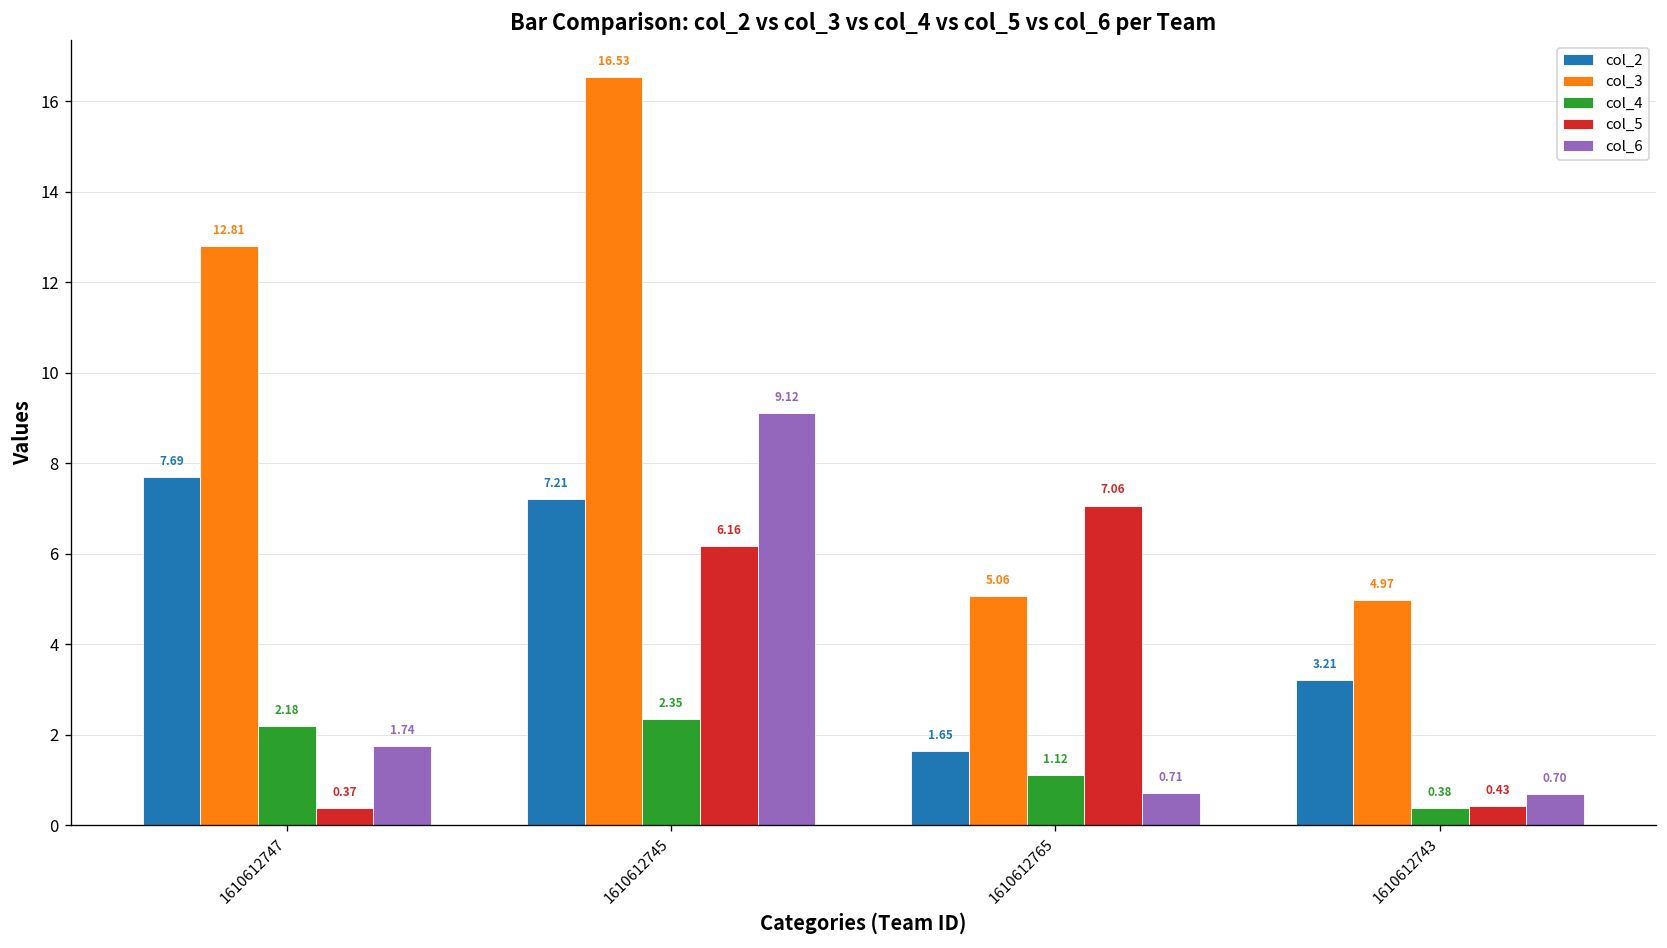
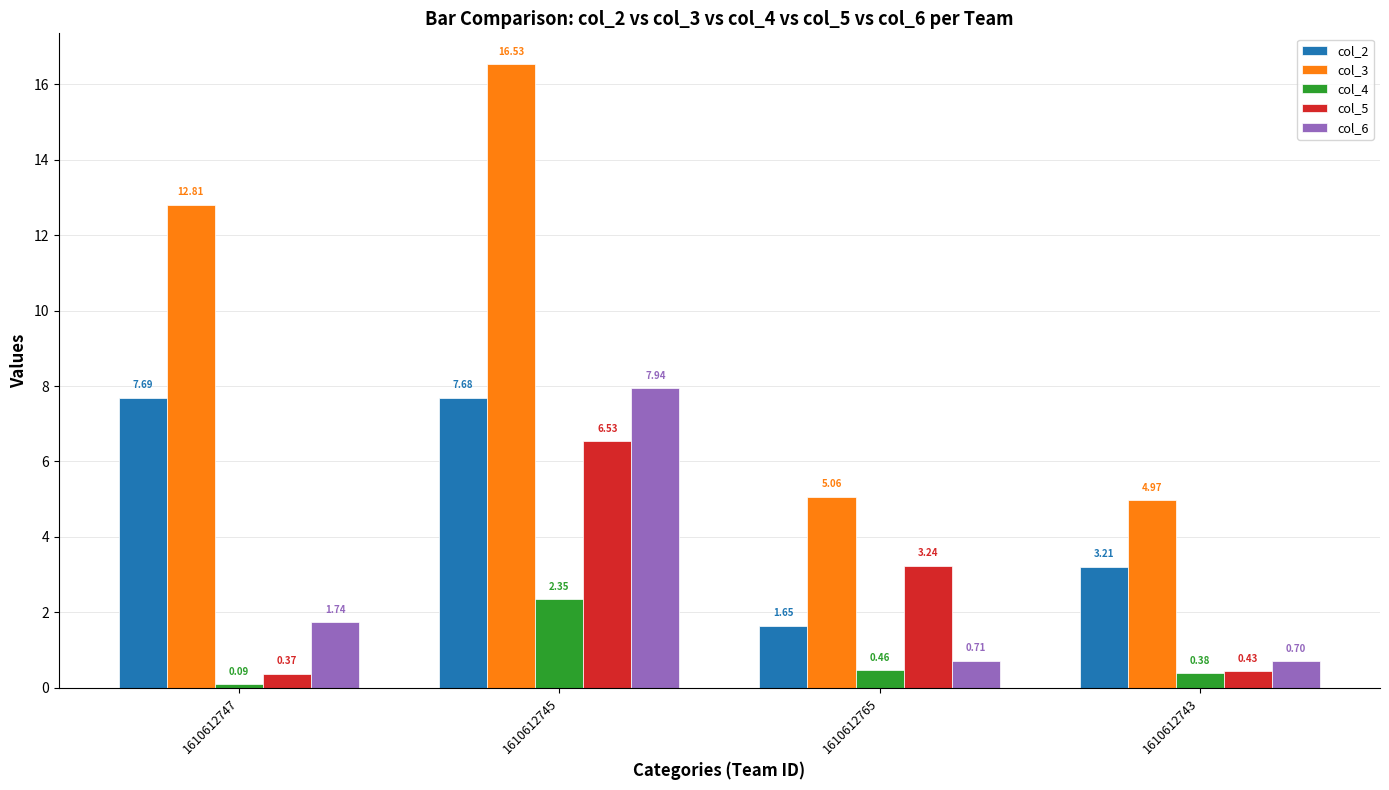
col_4, 1610612747: 2.18 -> 0.09
col_2, 1610612745: 7.21 -> 7.68
col_5, 1610612745: 6.16 -> 6.53
col_6, 1610612745: 9.12 -> 7.94
col_4, 1610612765: 1.12 -> 0.46
col_5, 1610612765: 7.06 -> 3.24
